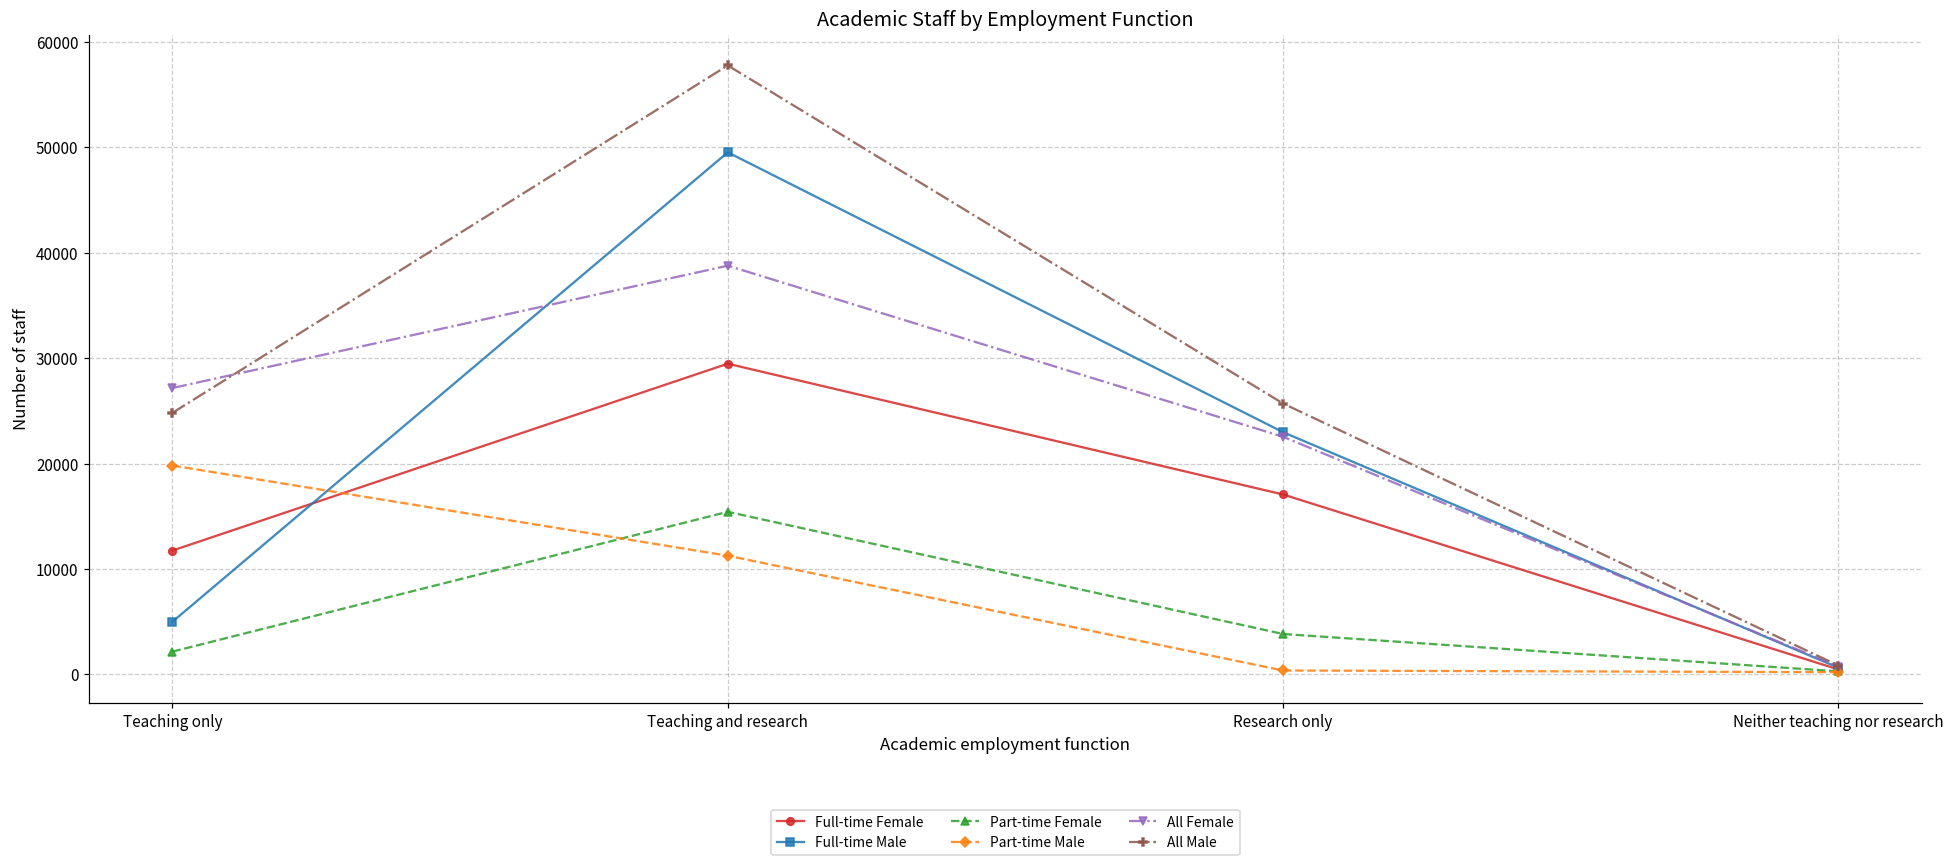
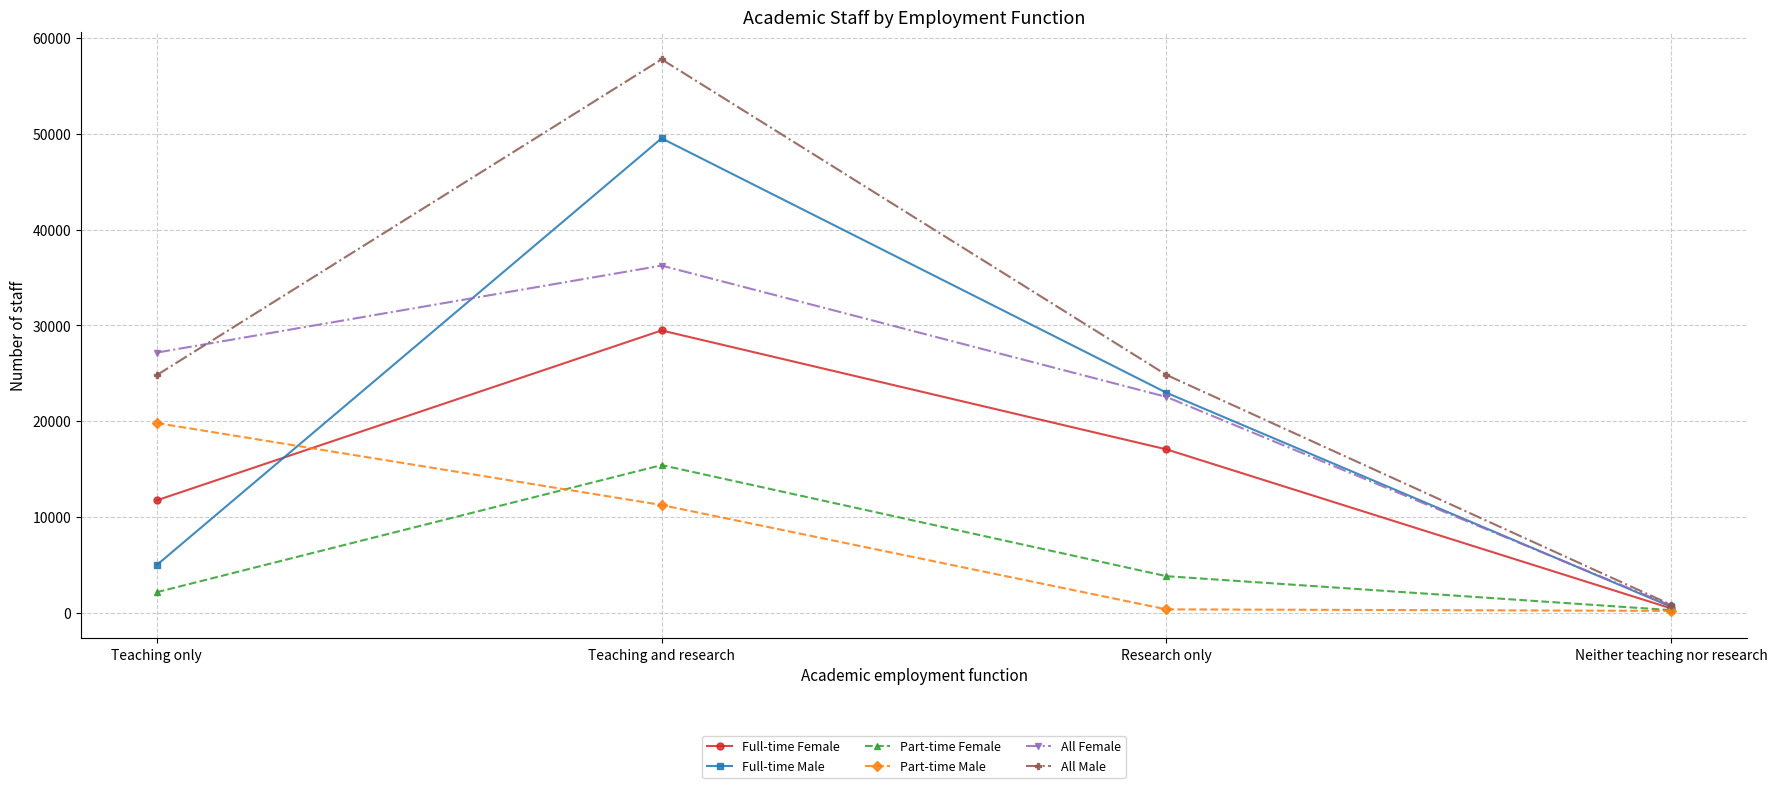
All Female, Teaching and research: 39000 -> 36000
All Male, Research only: 26000 -> 25000
